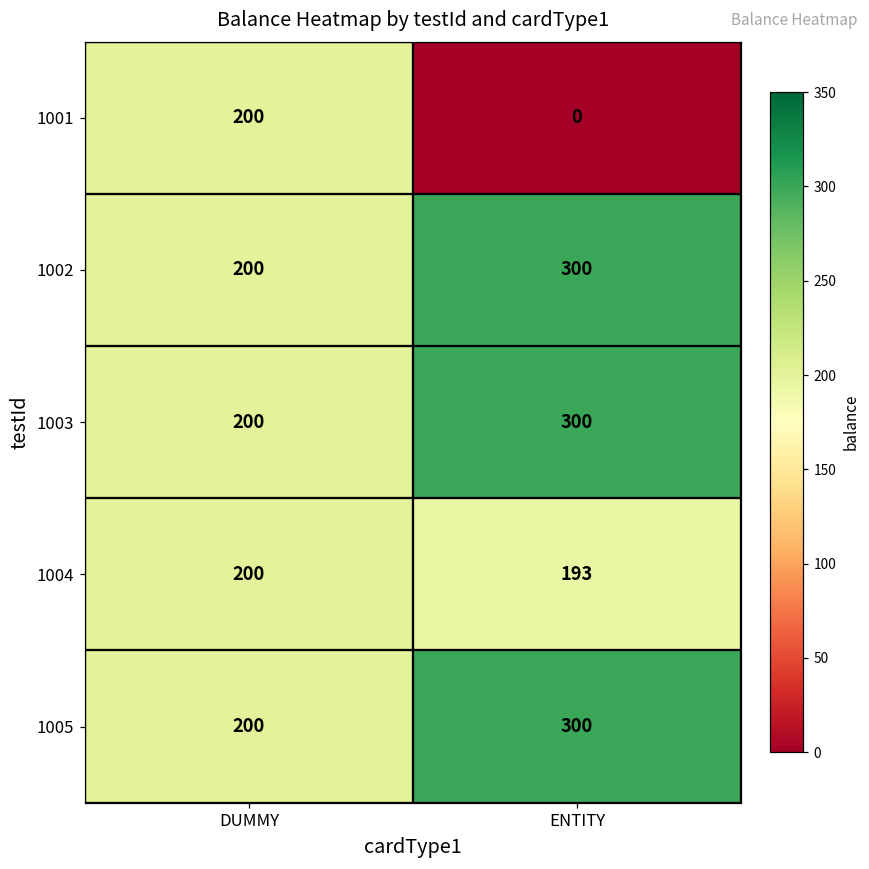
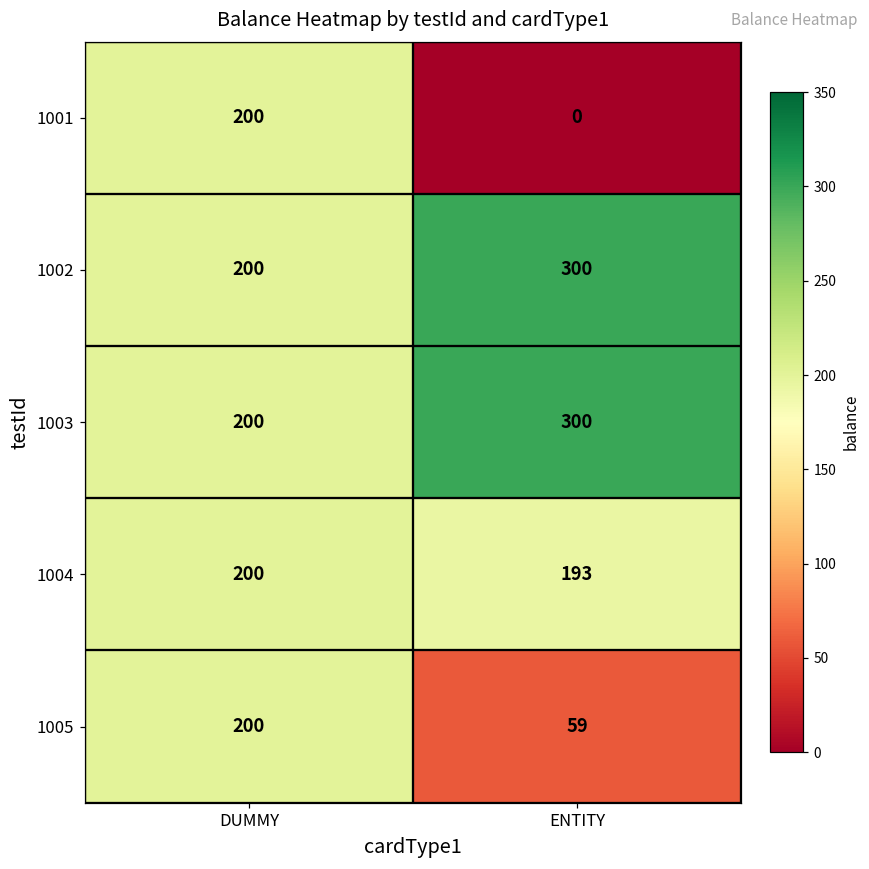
1005, ENTITY: 300 -> 59
